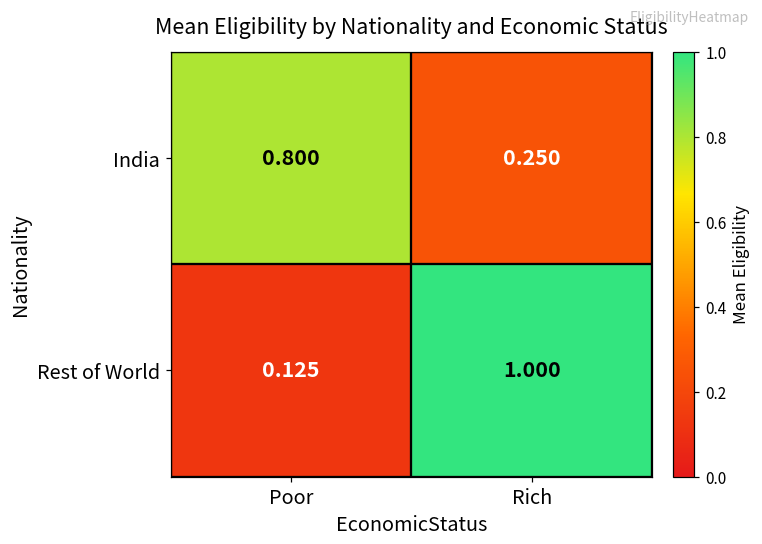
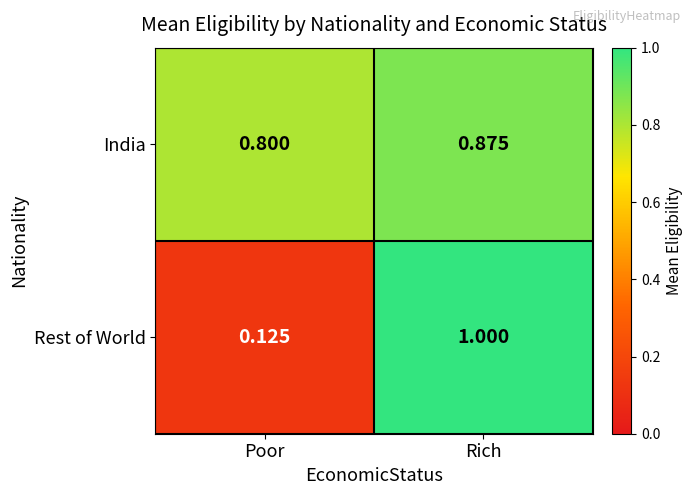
India, Rich: 0.250 -> 0.875
